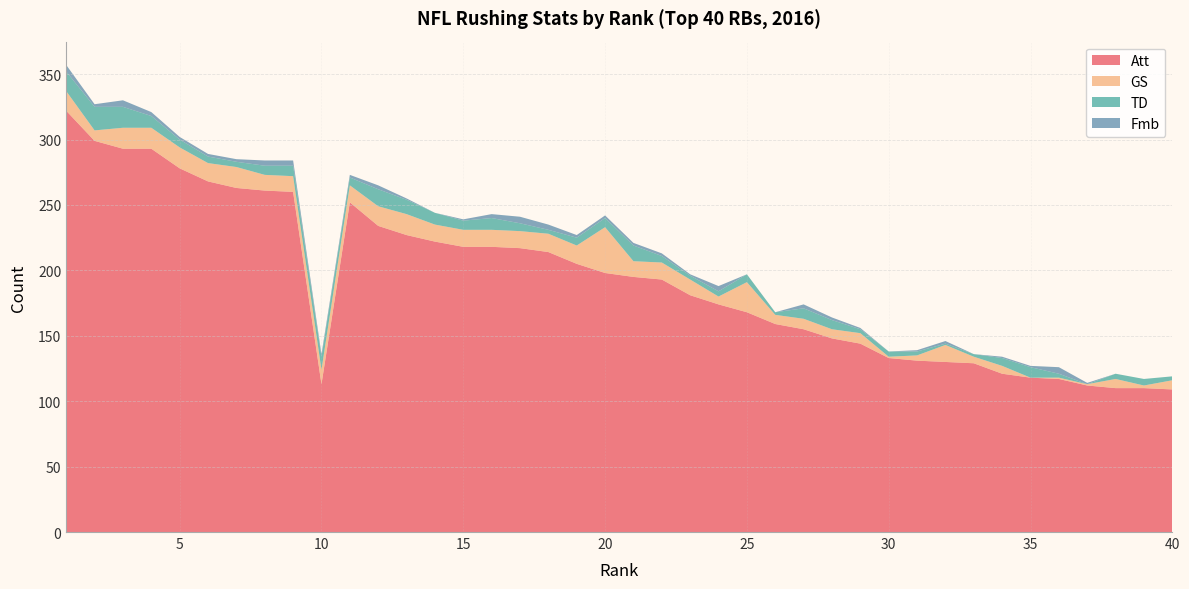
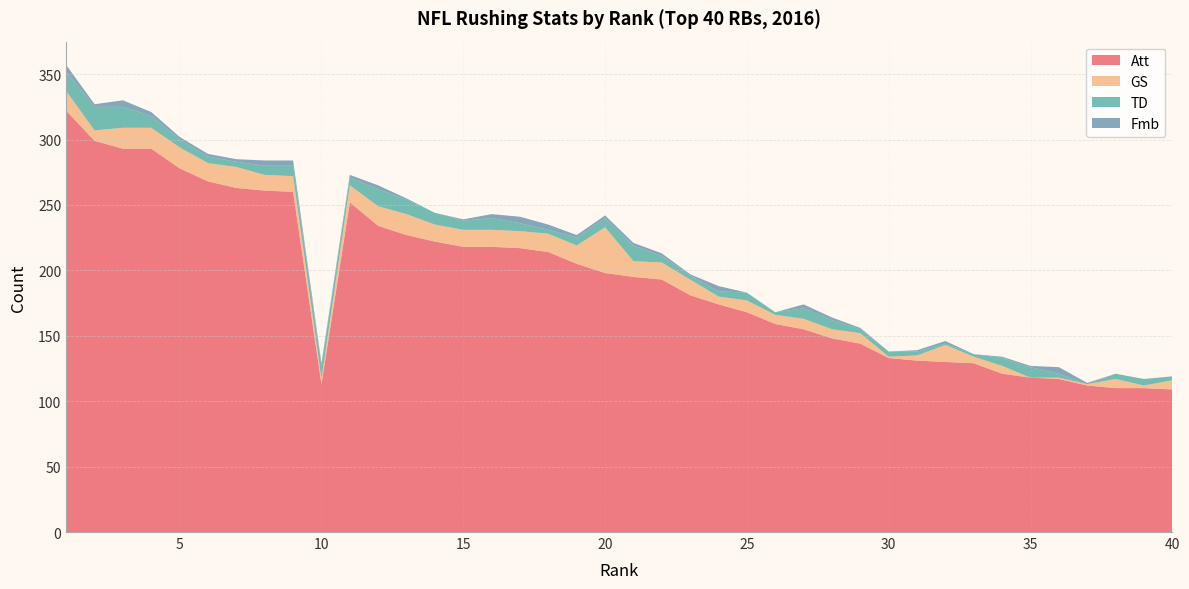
GS, 10: 11 -> 4
GS, 25: 23 -> 9
